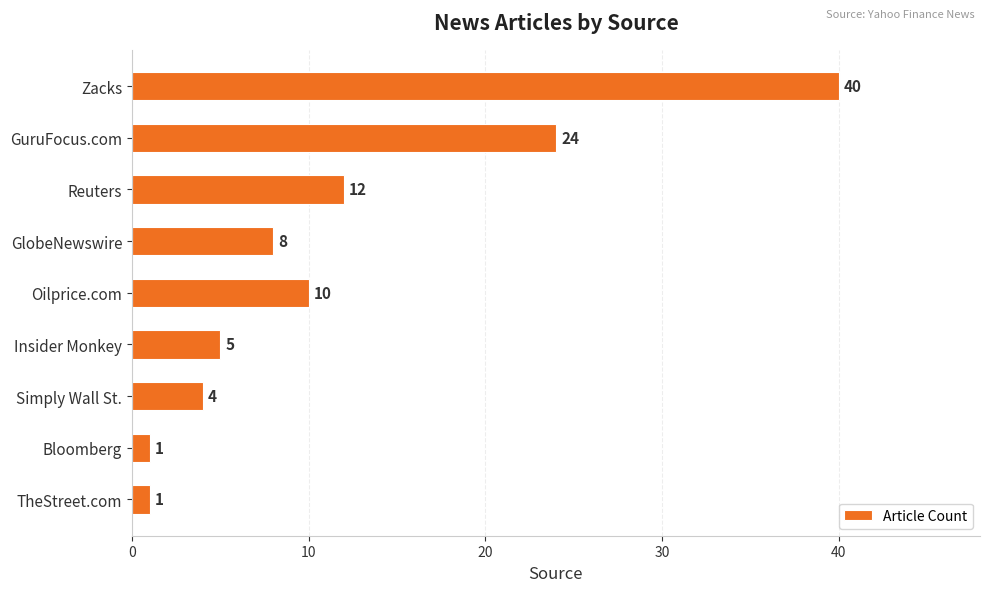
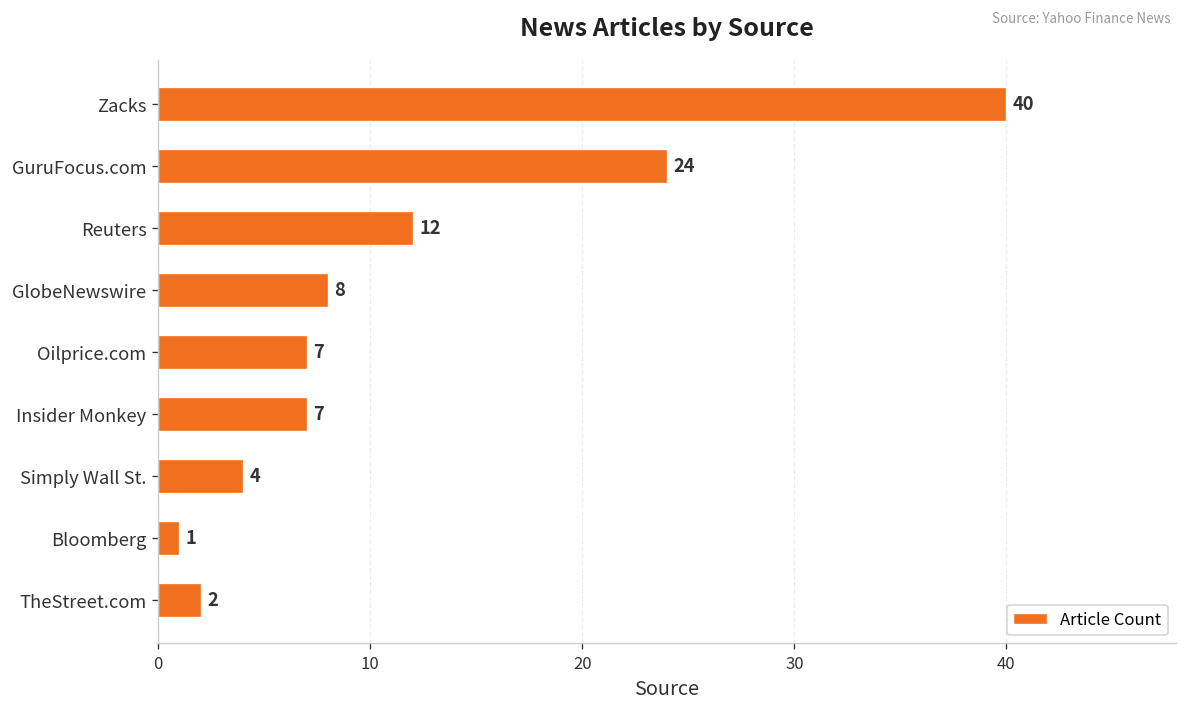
Oilprice.com: 10 -> 7
Insider Monkey: 5 -> 7
TheStreet.com: 1 -> 2
